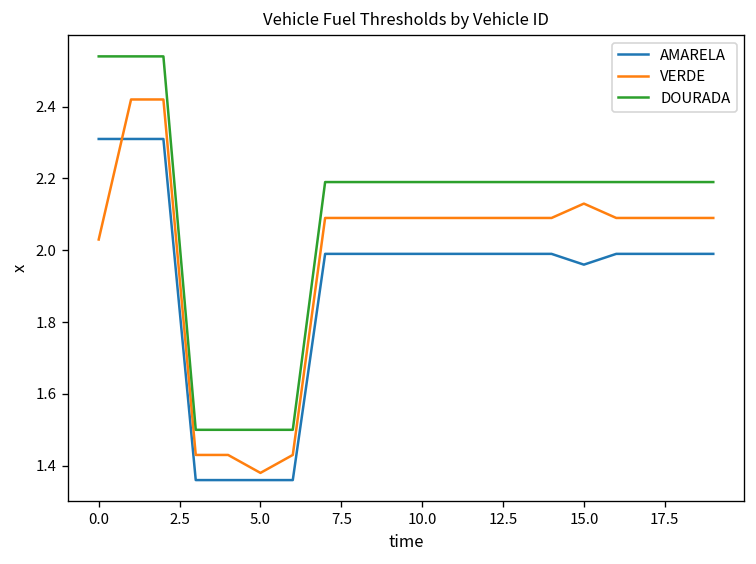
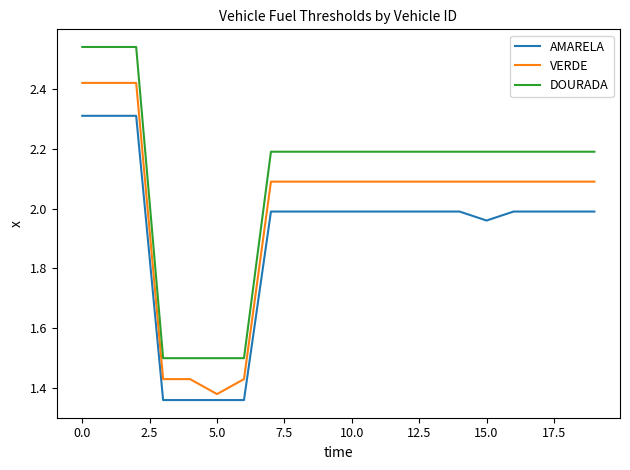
VERDE, 0.0: 2.03 -> 2.42
VERDE, 15.0: 2.13 -> 2.09
